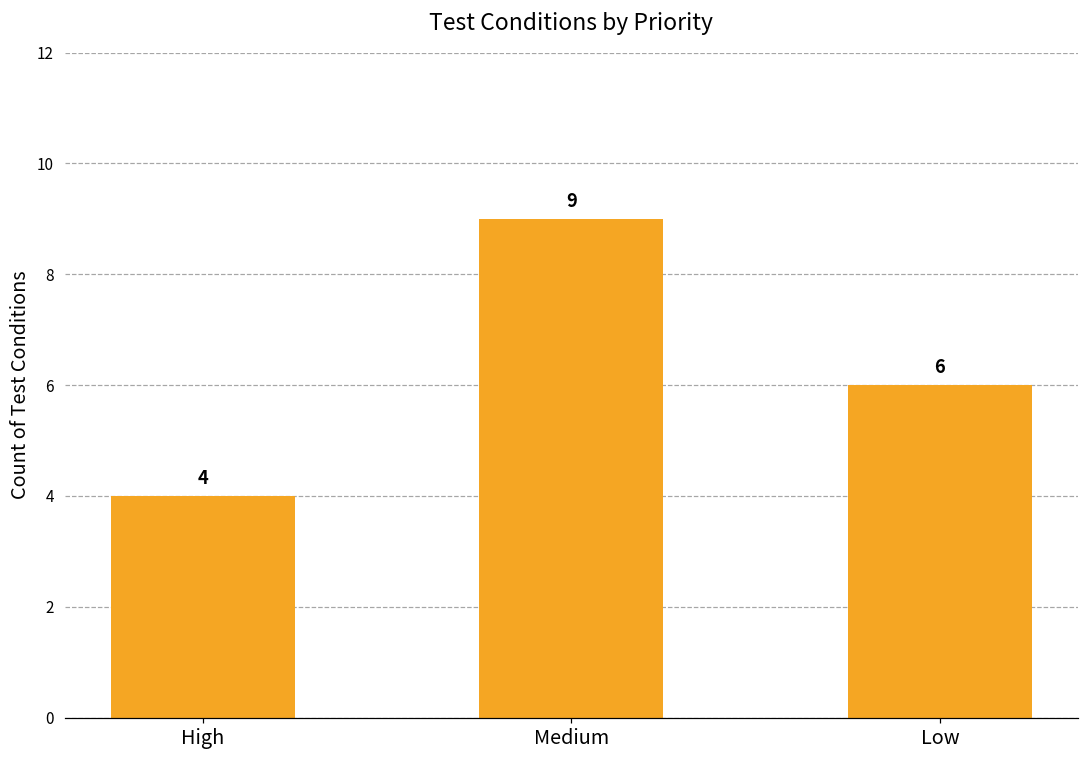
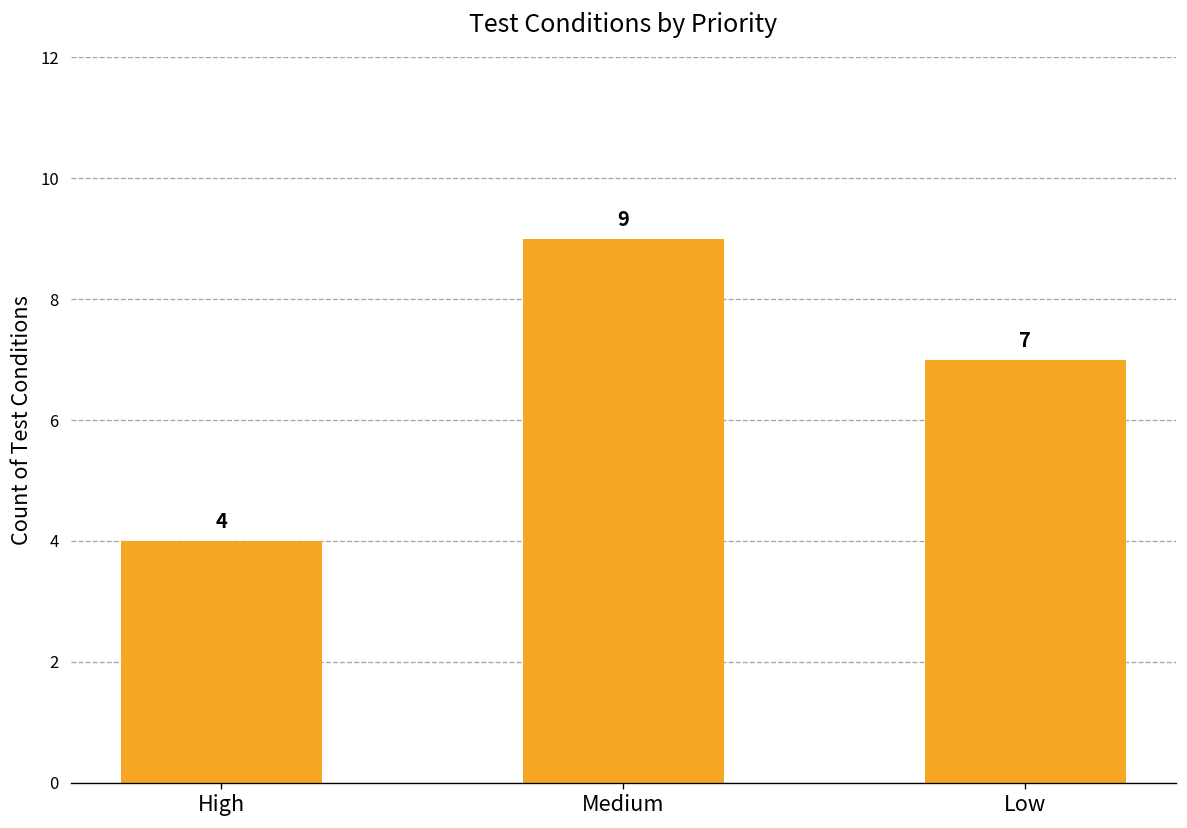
Low: 6 -> 7
